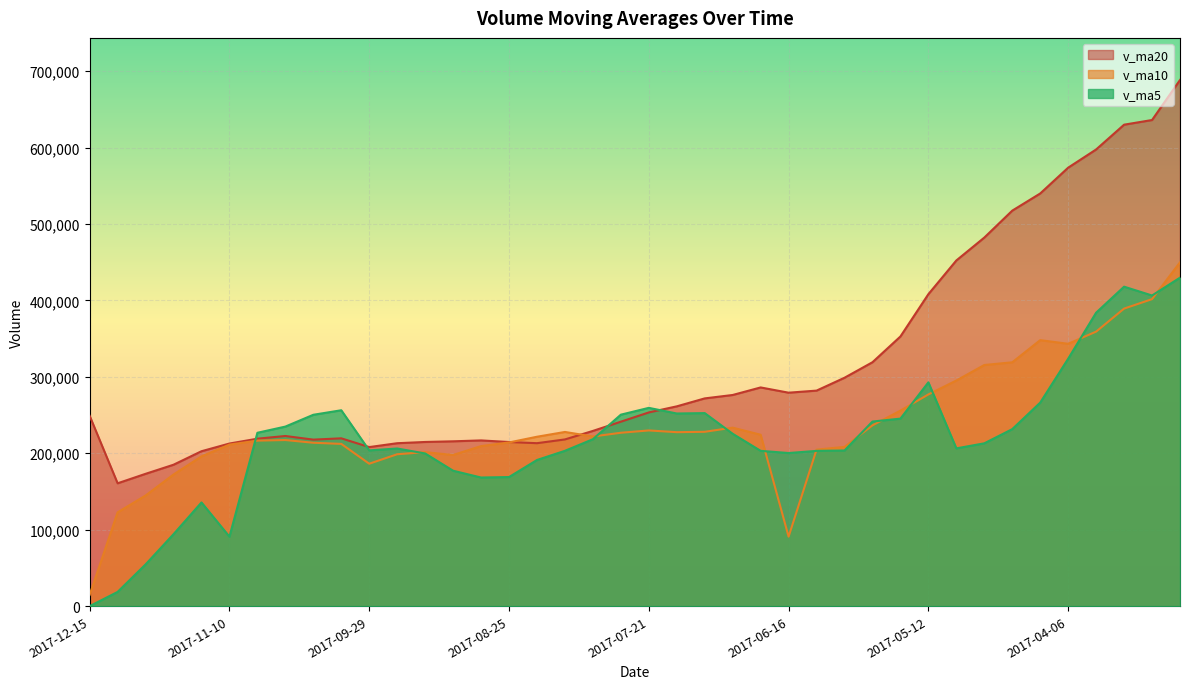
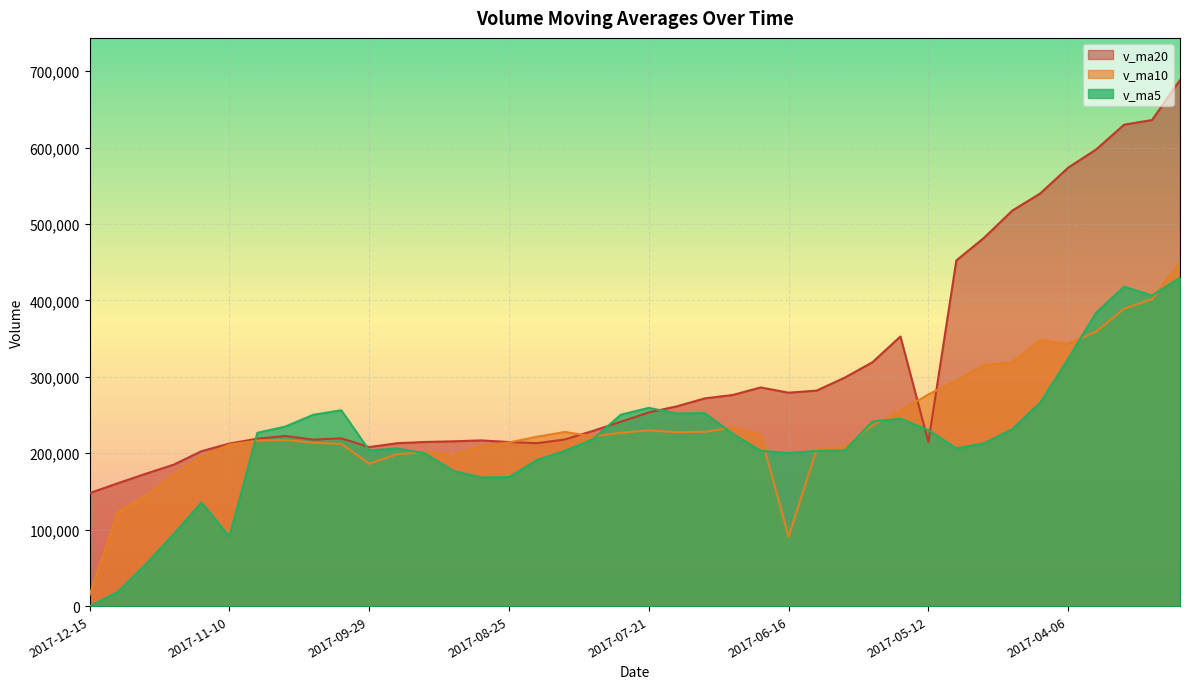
v_ma20, 2017-12-15: 250,000 -> 150,000
v_ma20, 2017-05-12: 410,000 -> 210,000
v_ma5, 2017-05-12: 290,000 -> 230,000
